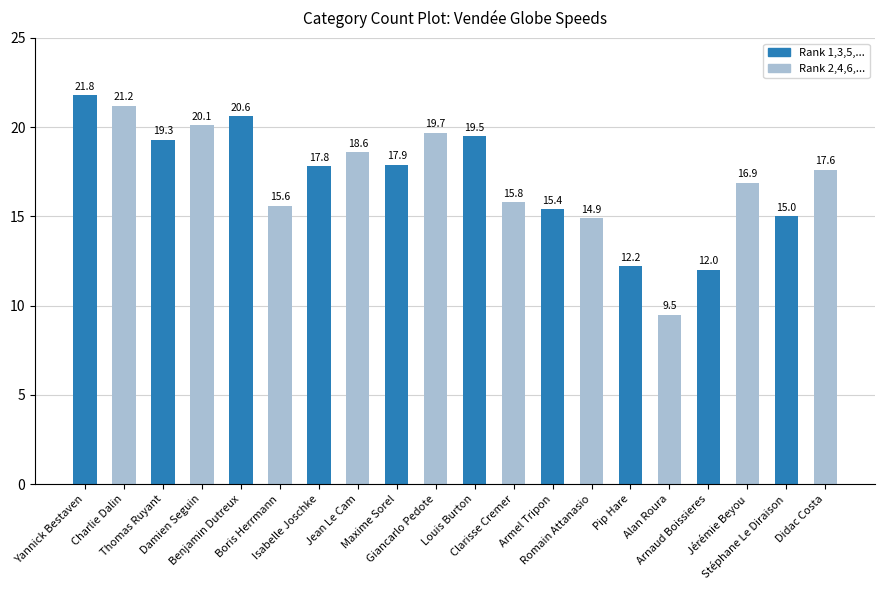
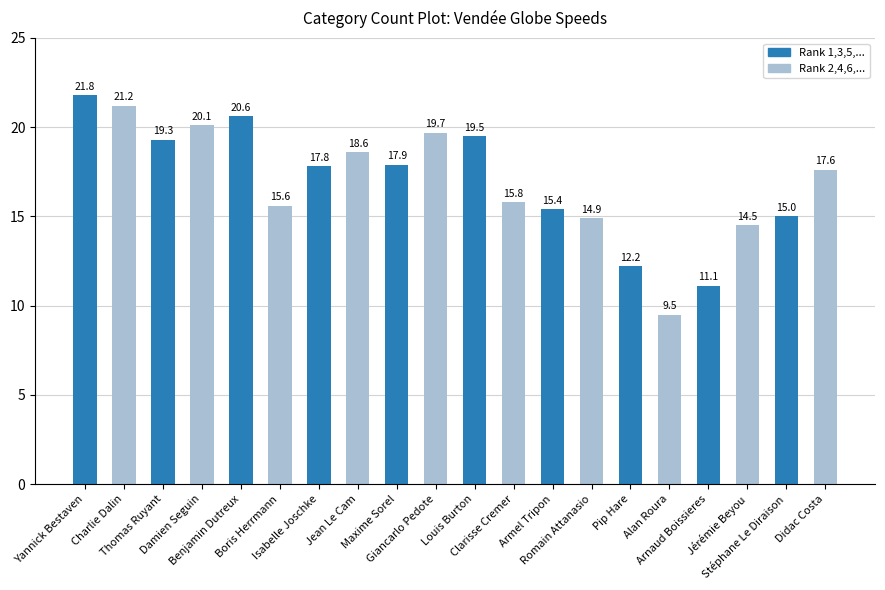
Arnaud Boissieres: 12.0 -> 11.1
Jérémie Beyou: 16.9 -> 14.5
